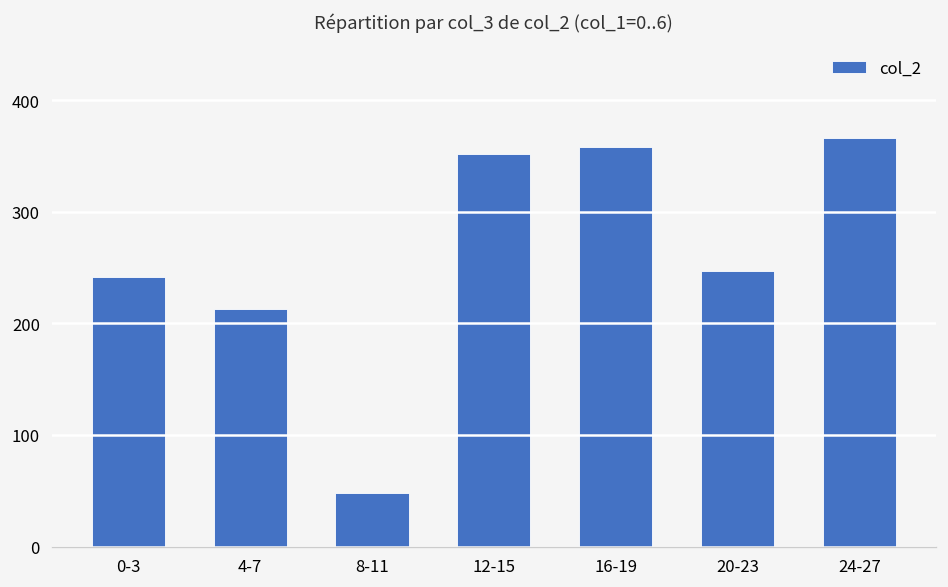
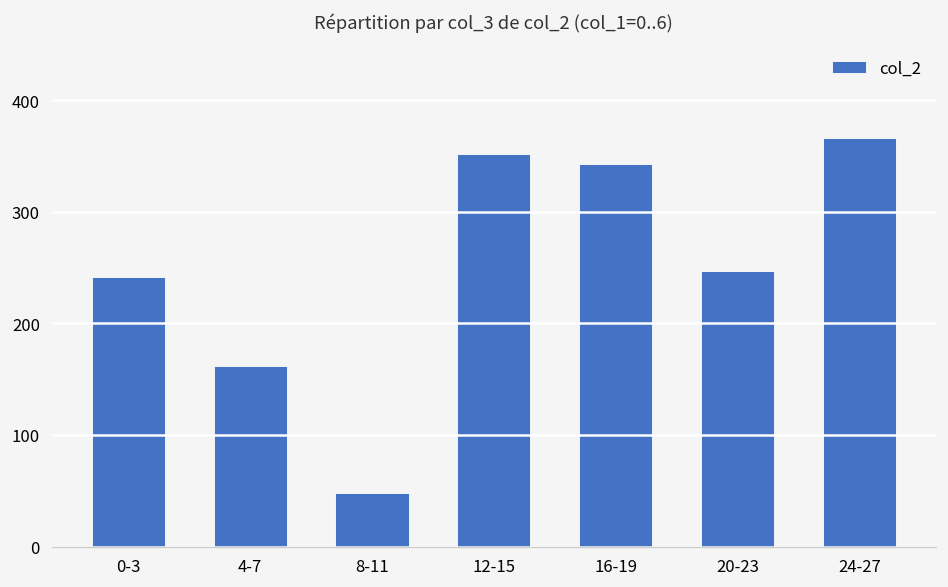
4-7: 210 -> 160
16-19: 360 -> 340
